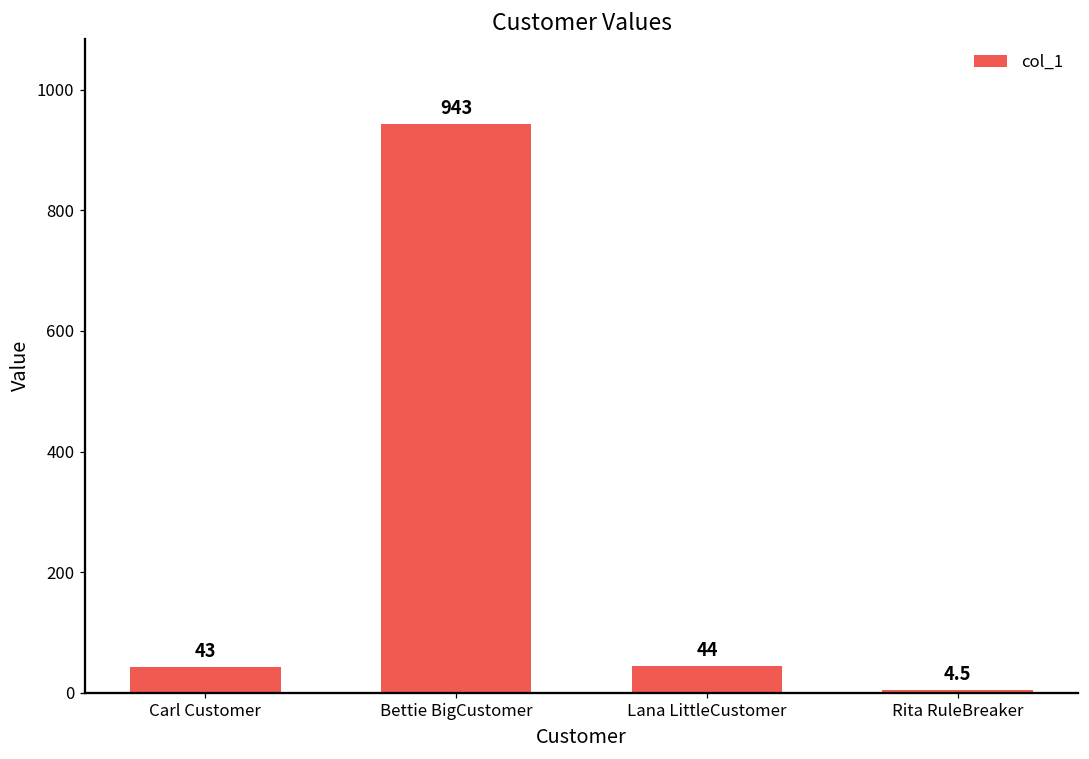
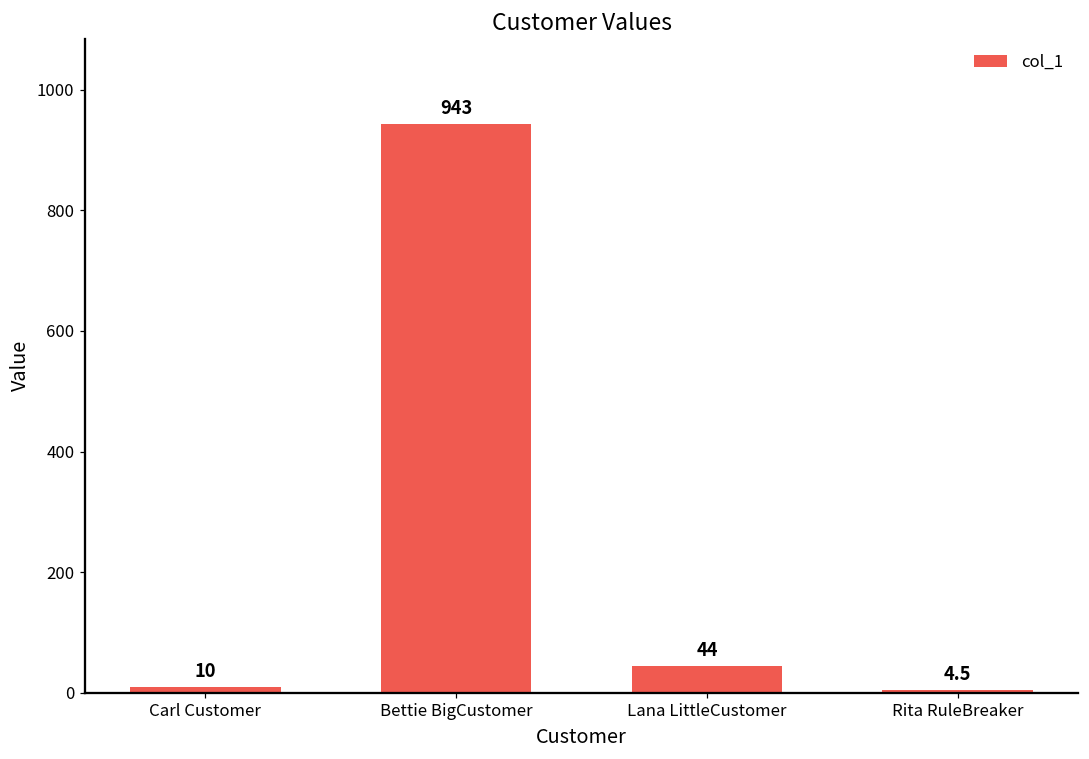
Carl Customer: 43 -> 10
